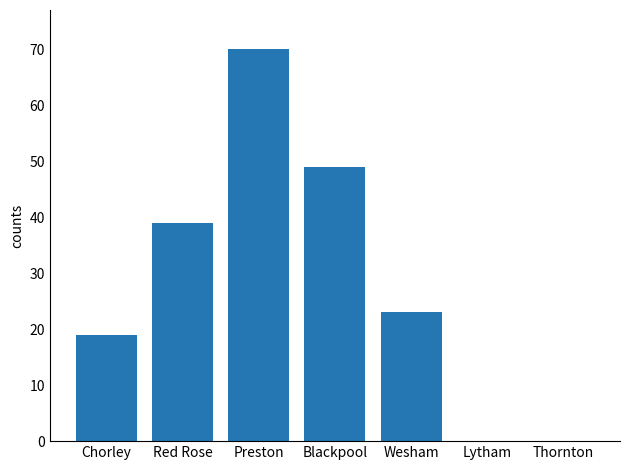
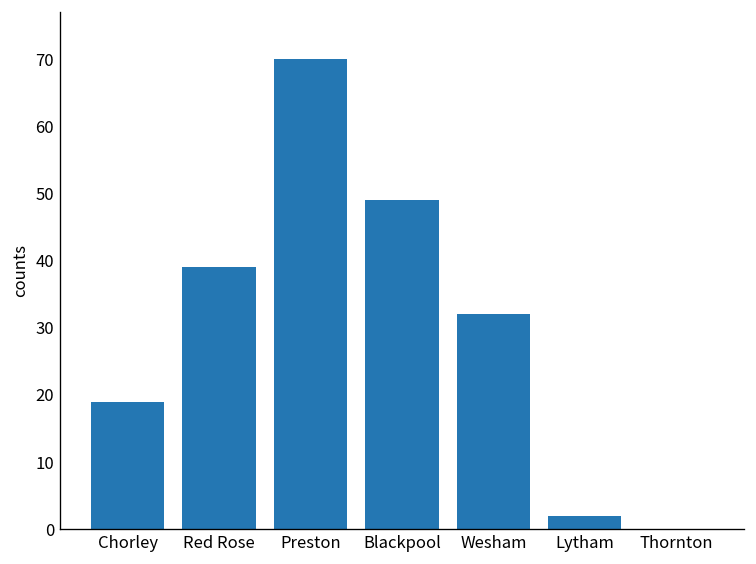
Wesham: 23 -> 32
Lytham: 0 -> 2
